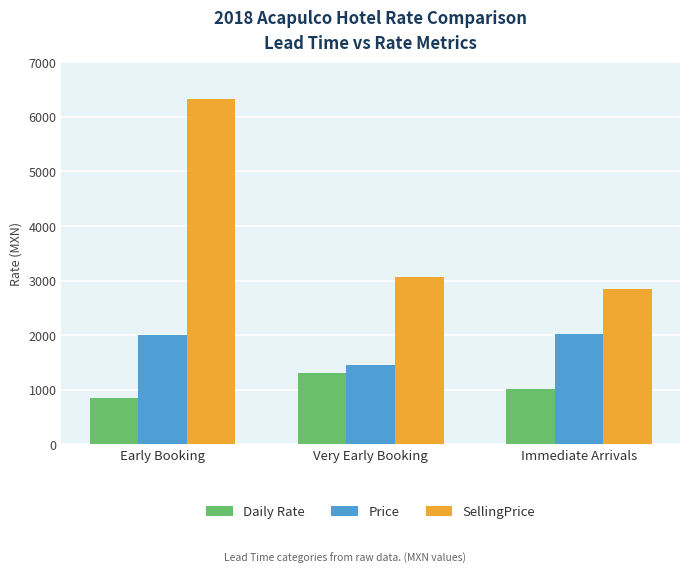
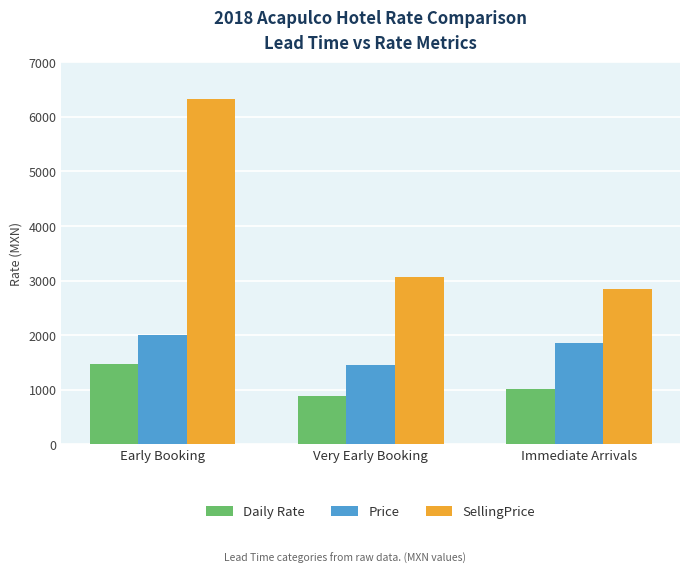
Daily Rate, Early Booking: 900 -> 1500
Daily Rate, Very Early Booking: 1300 -> 900
Price, Immediate Arrivals: 2000 -> 1900
